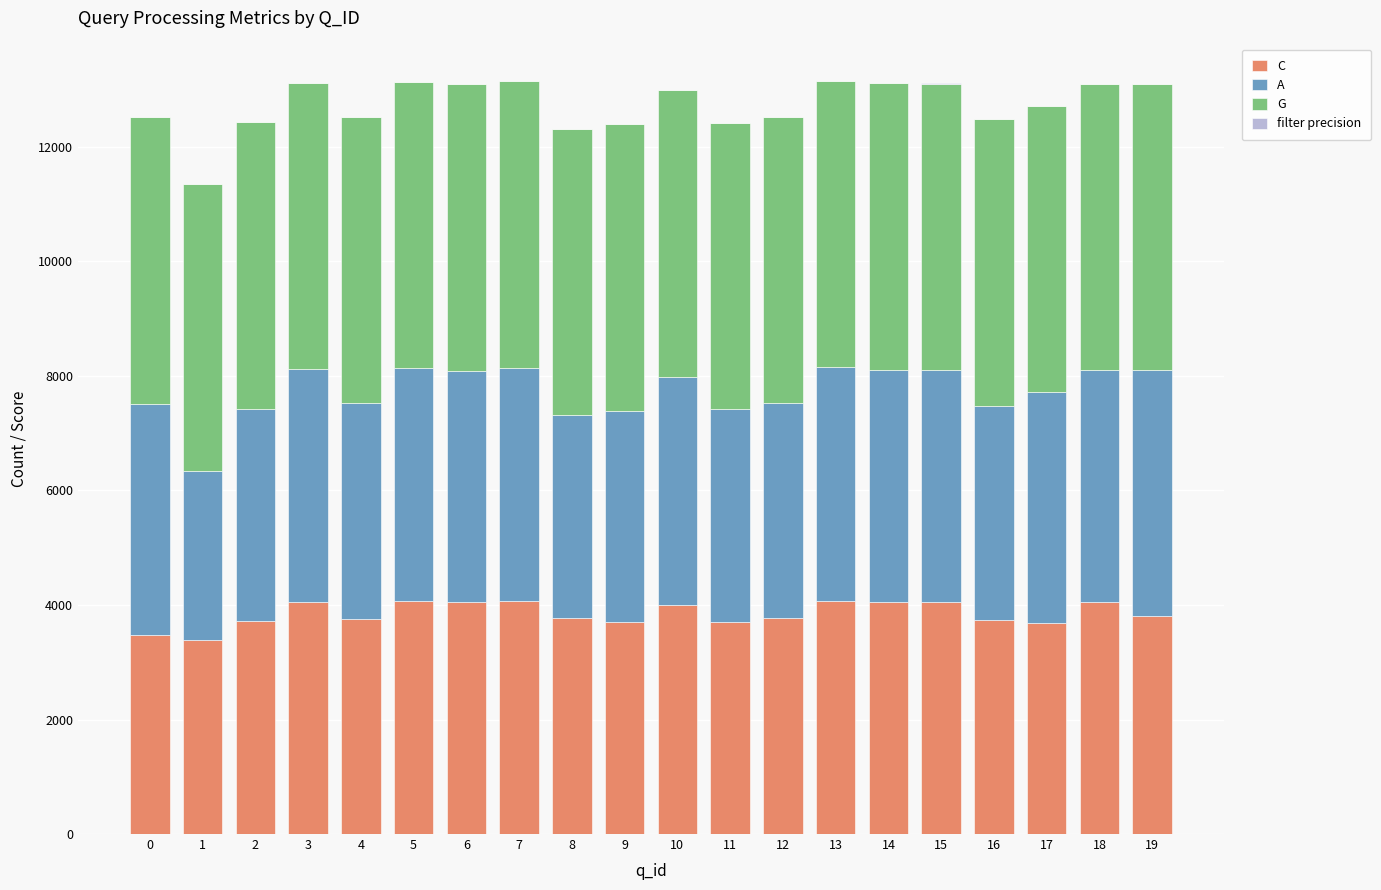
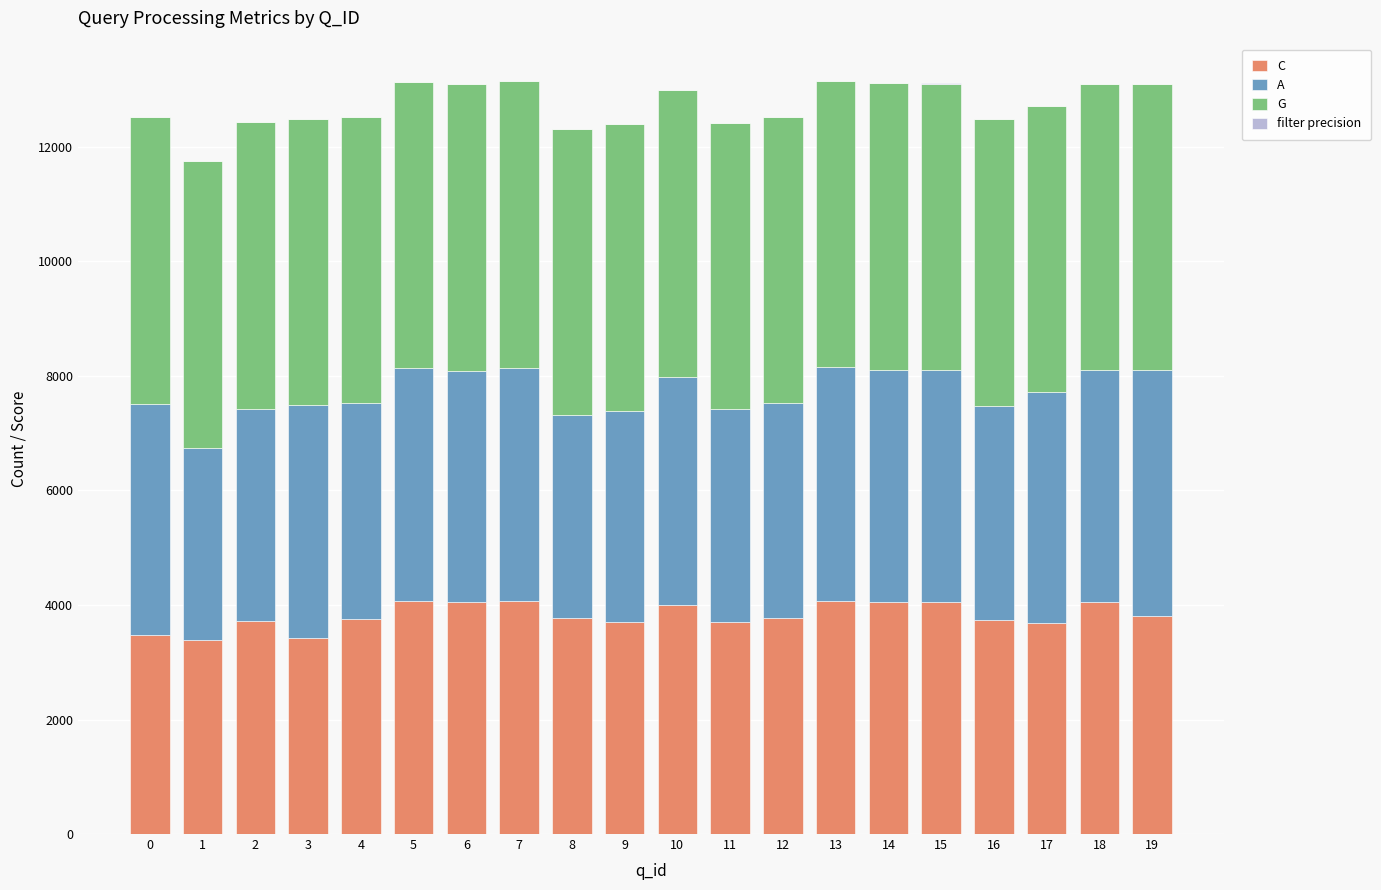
A, 1: 3000 -> 3400
C, 3: 4100 -> 3400
